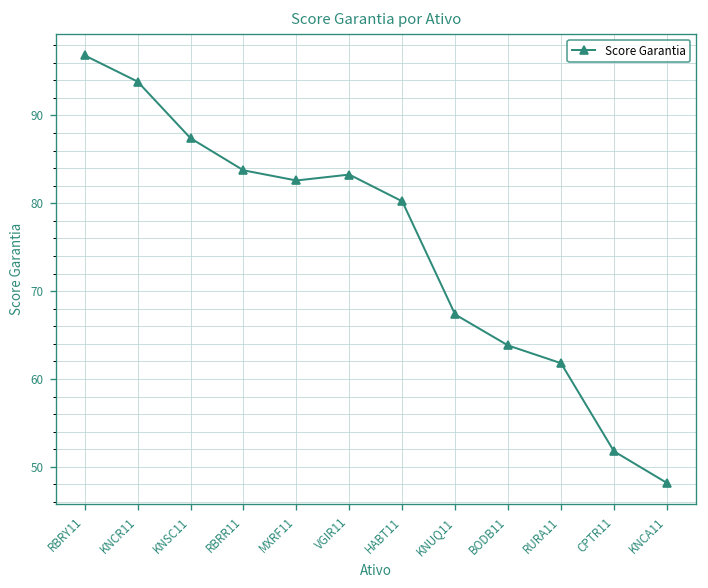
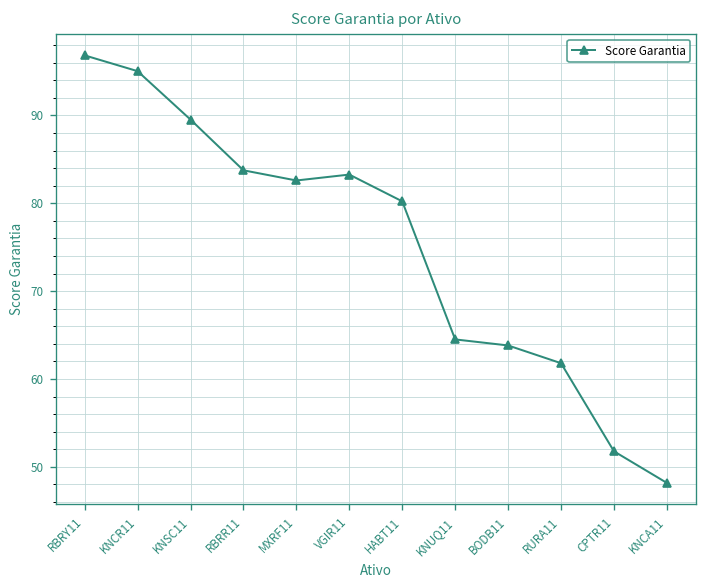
KNCR11: 94 -> 95
KNSC11: 87 -> 90
KNUQ11: 67 -> 65
